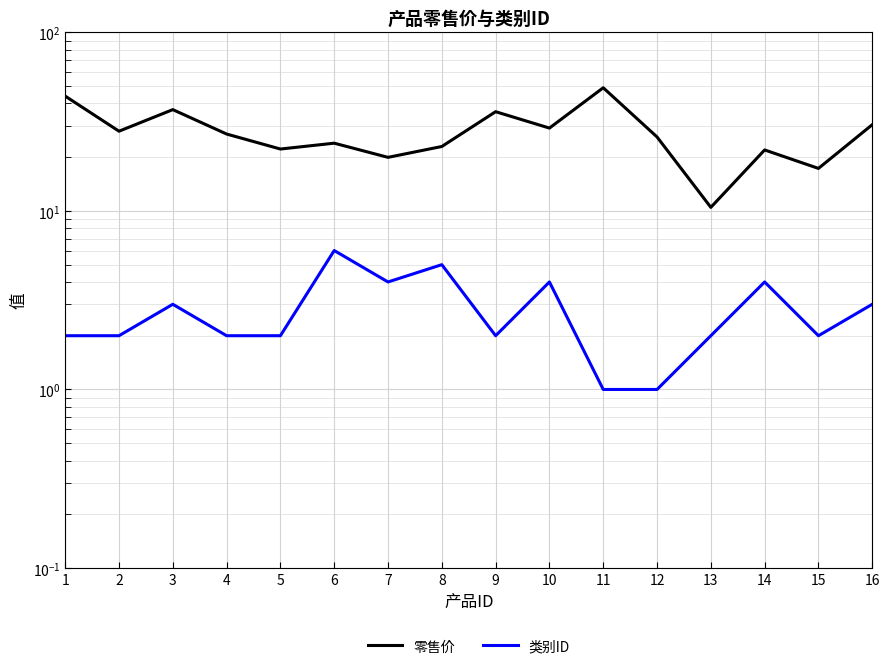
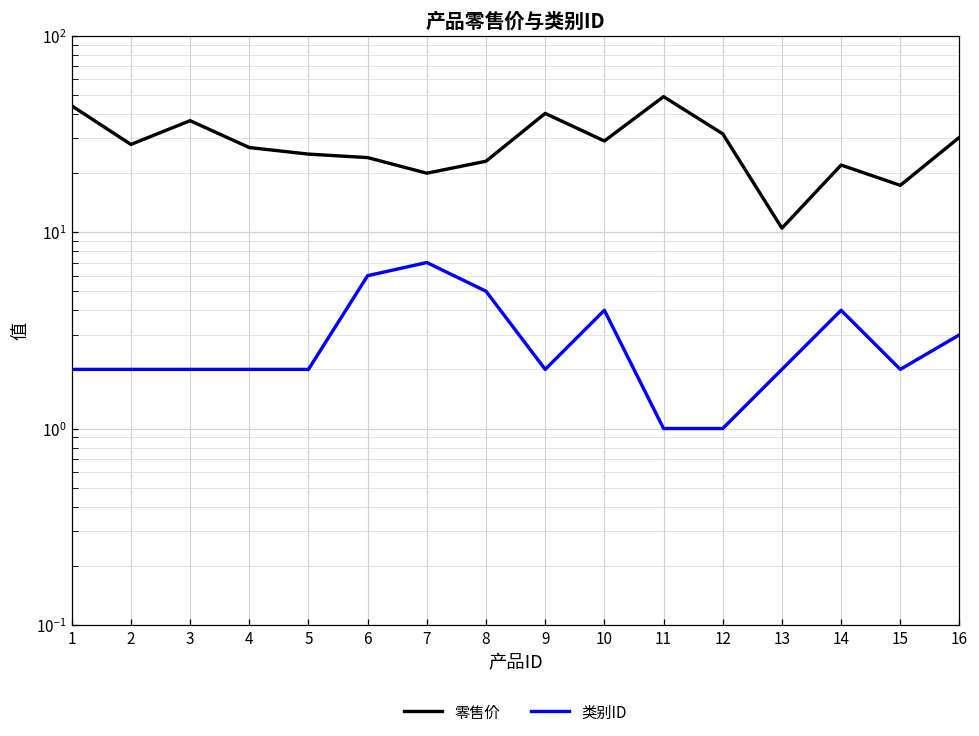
类别ID, 3: 3 -> 2
零售价, 5: 22 -> 25
类别ID, 7: 4 -> 7
零售价, 9: 36 -> 40
零售价, 12: 26 -> 32
